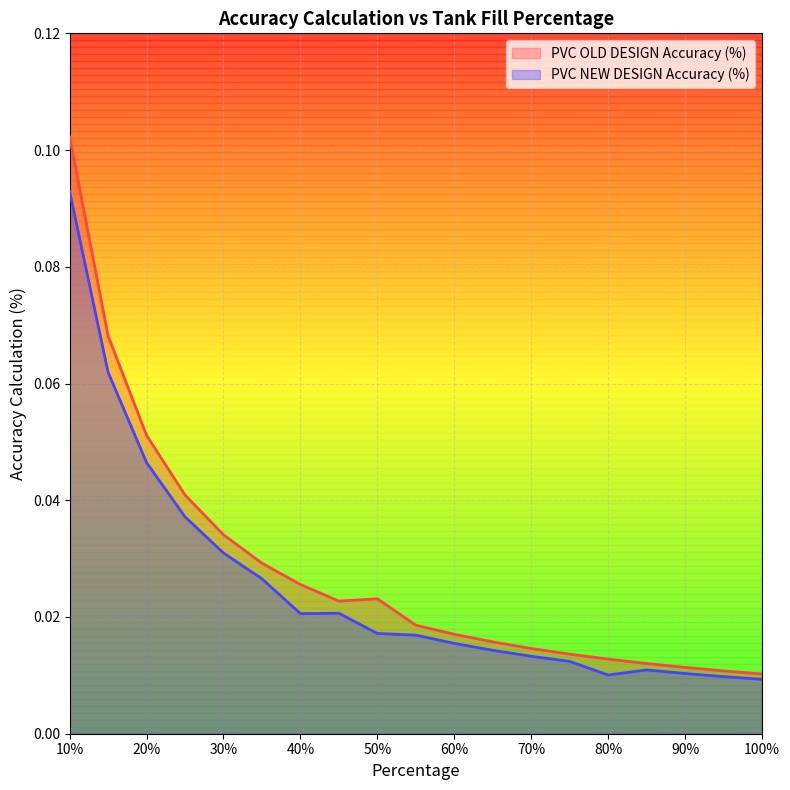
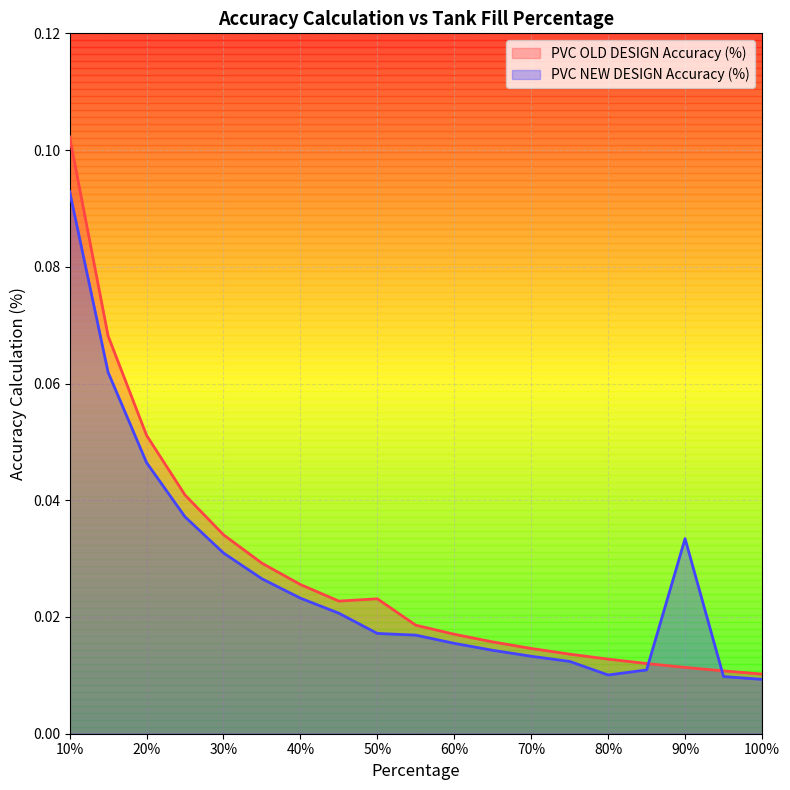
PVC NEW DESIGN Accuracy (%), 40%: 0.021 -> 0.023
PVC NEW DESIGN Accuracy (%), 90%: 0.010 -> 0.033
